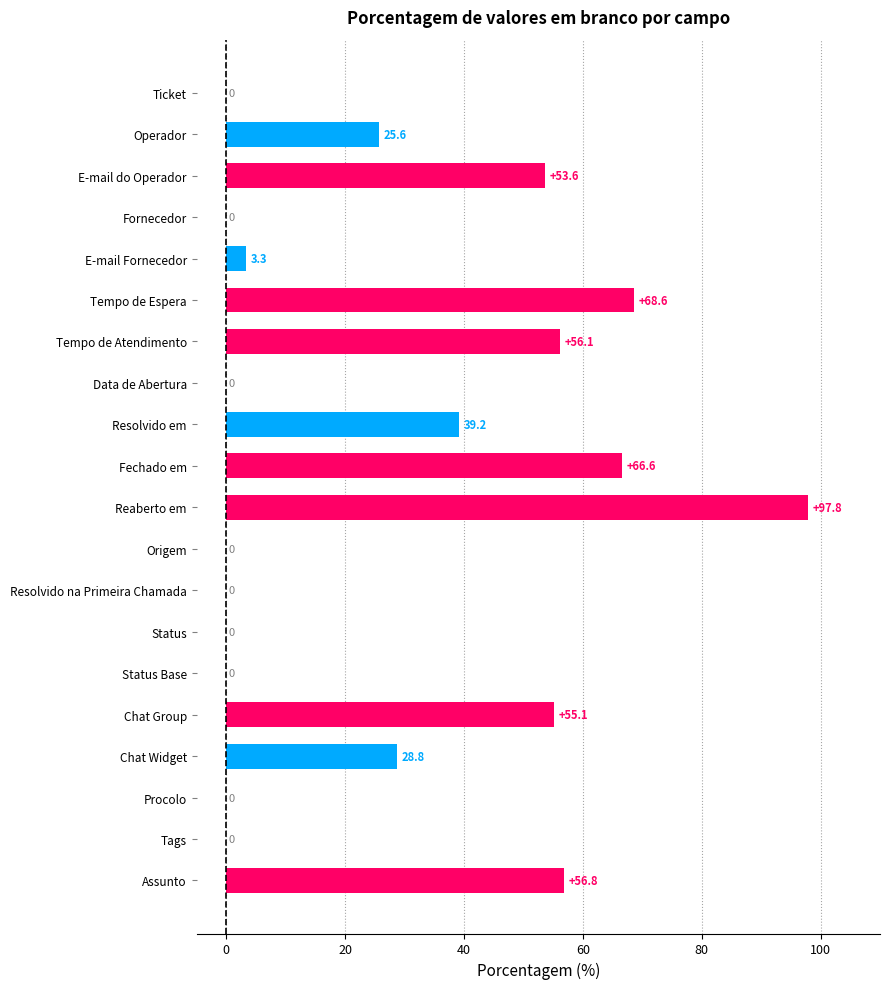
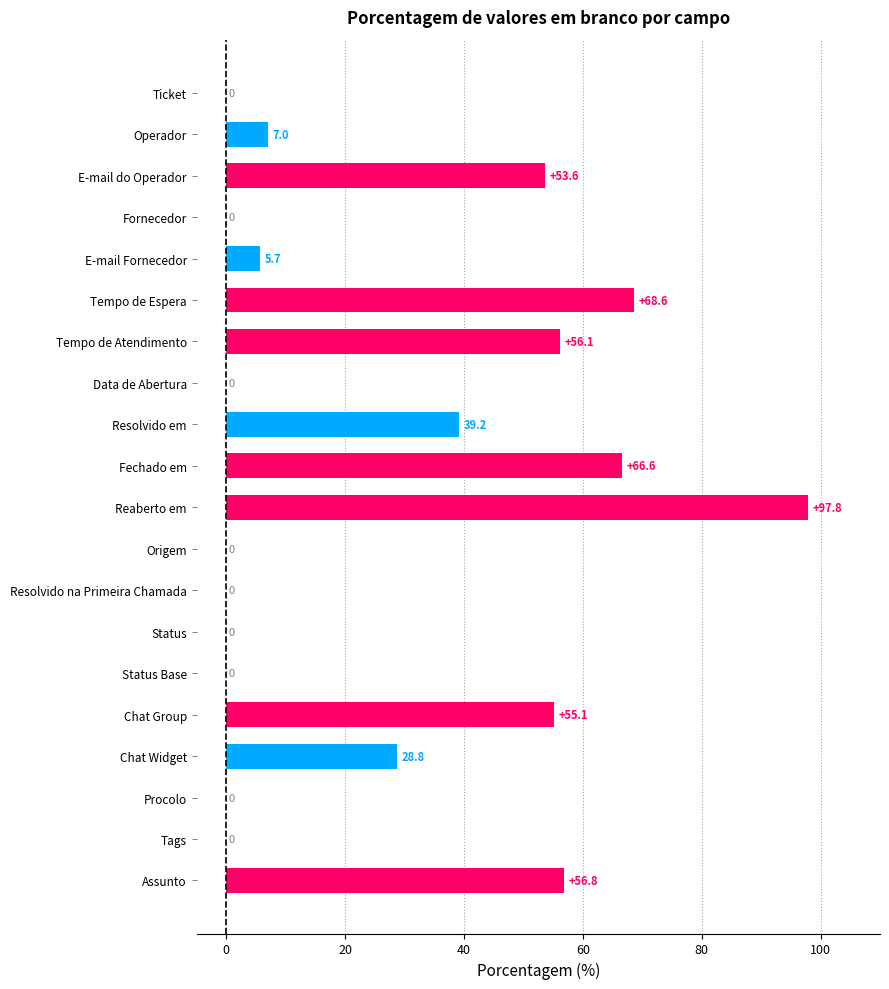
Operador: 25.6 -> 7.0
E-mail Fornecedor: 3.3 -> 5.7
